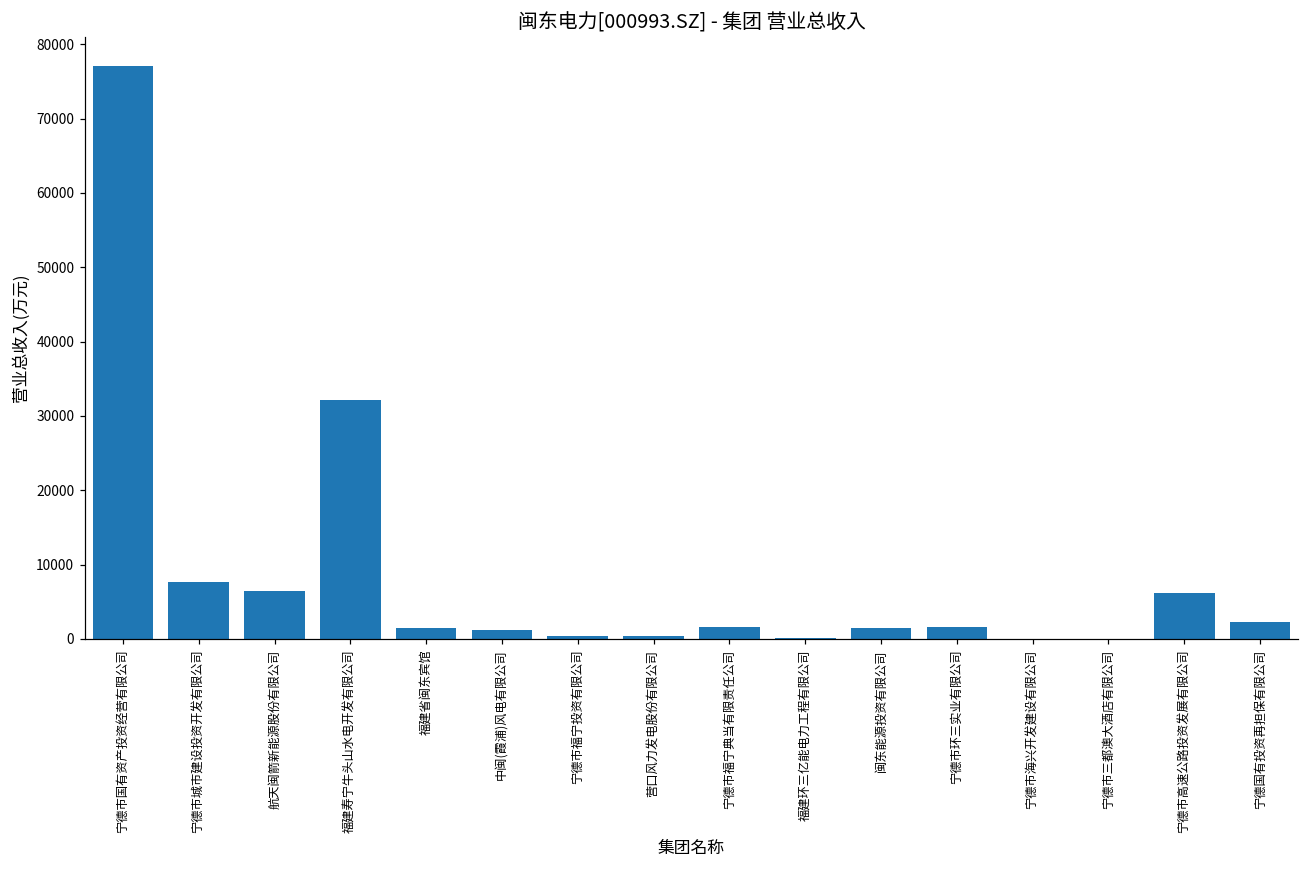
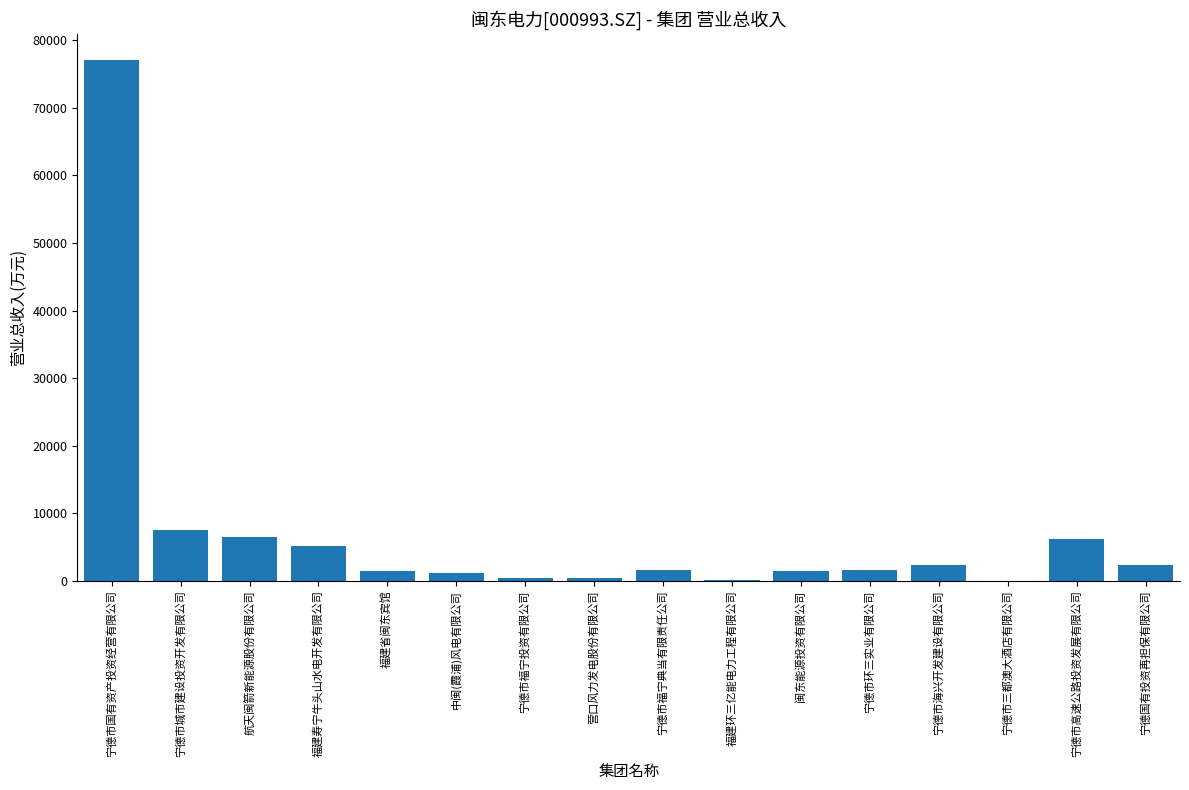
福建寿宁牛头山水电开发有限公司: 32000 -> 5000
宁德市海兴开发建设有限公司: 0 -> 2000
